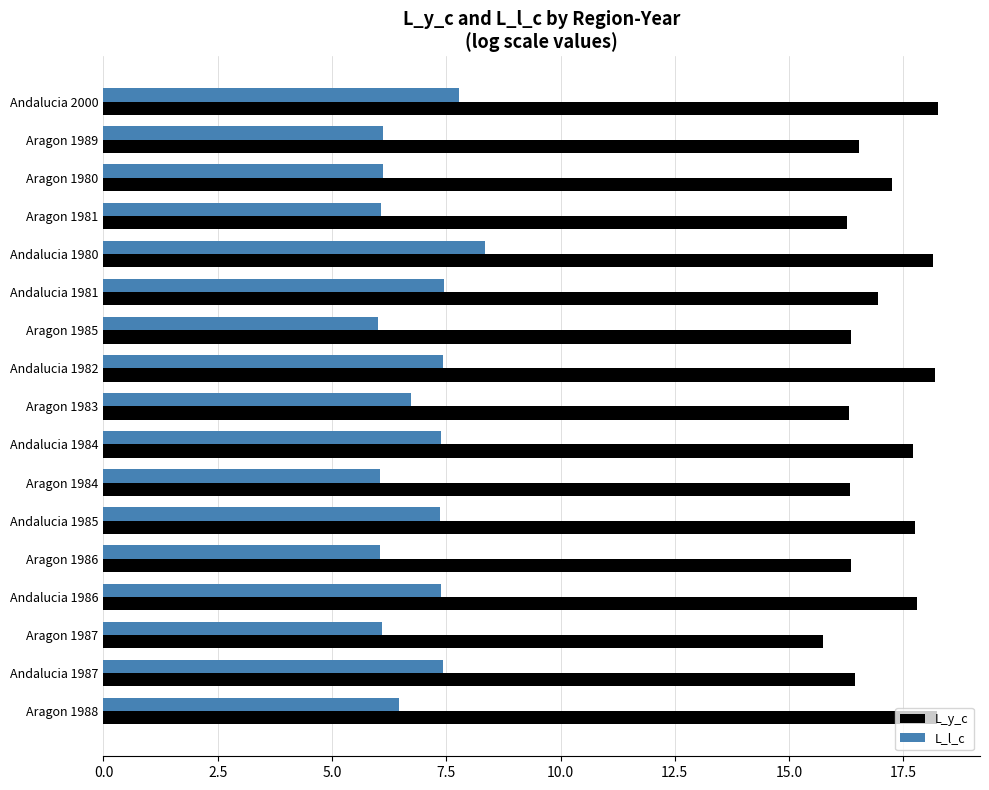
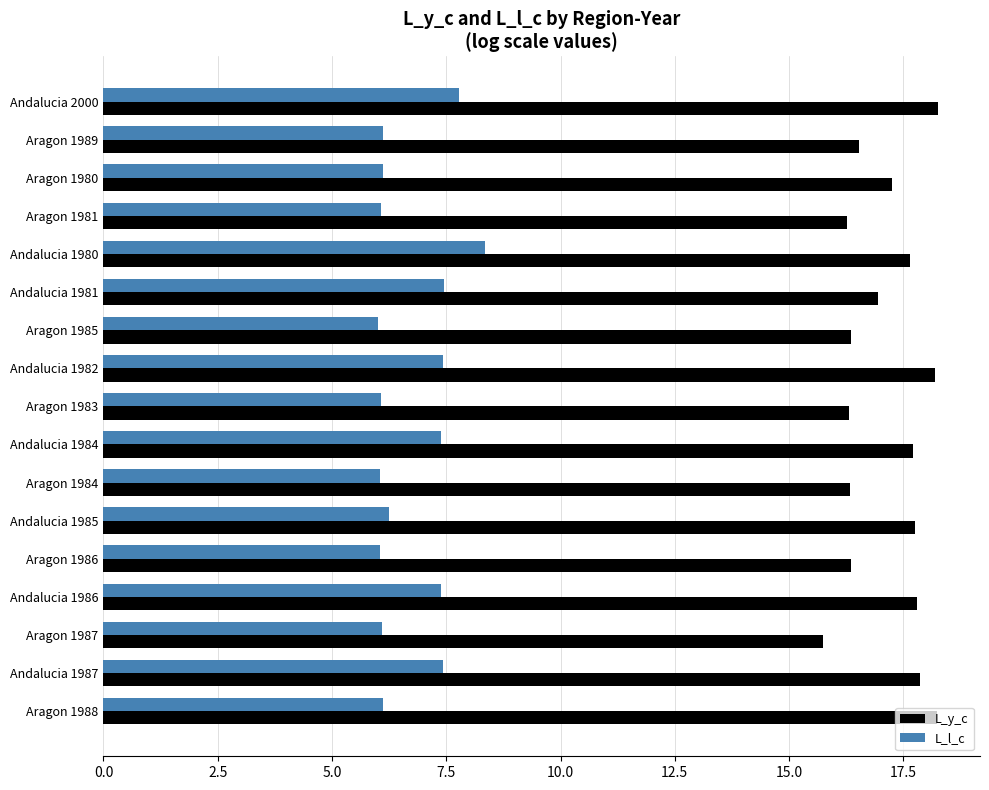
L_y_c, Andalucia 1980: 18.1 -> 17.7
L_l_c, Aragon 1983: 6.7 -> 6.1
L_l_c, Andalucia 1985: 7.4 -> 6.3
L_y_c, Andalucia 1987: 16.5 -> 17.9
L_l_c, Aragon 1988: 6.5 -> 6.1
